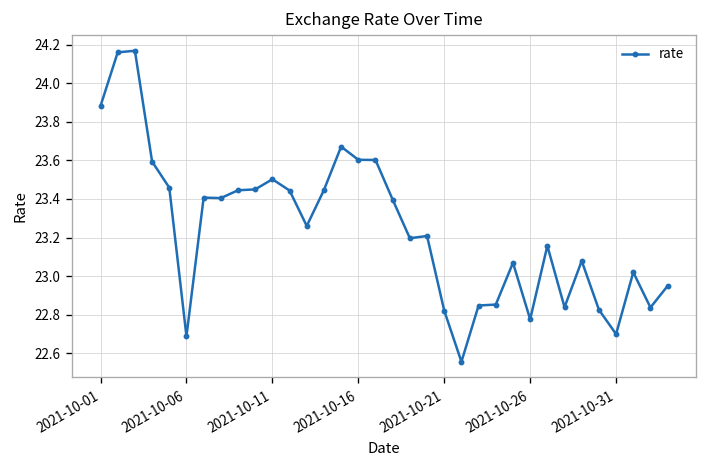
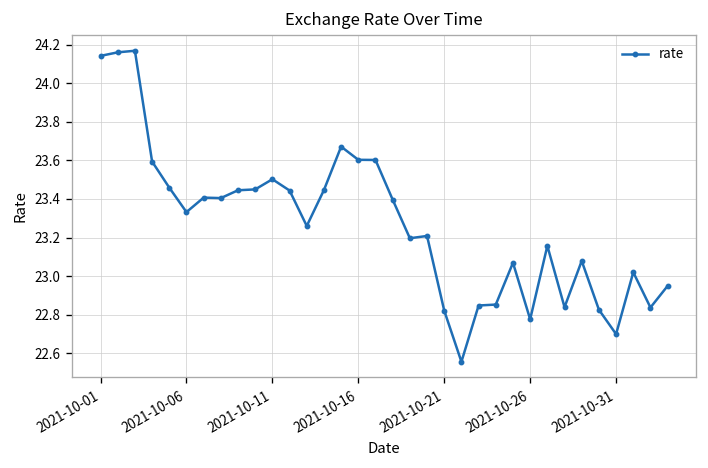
2021-10-01: 23.88 -> 24.14
2021-10-06: 22.69 -> 23.33
